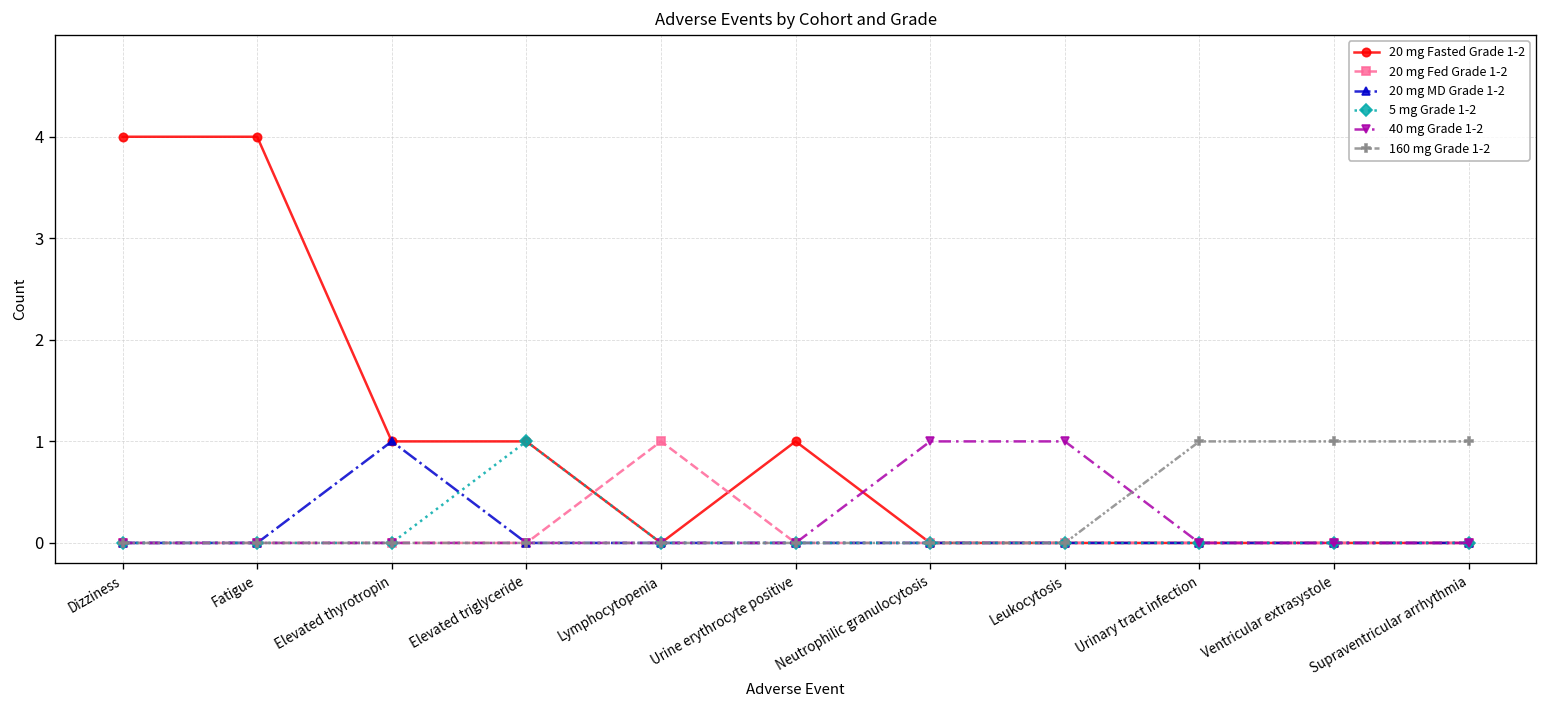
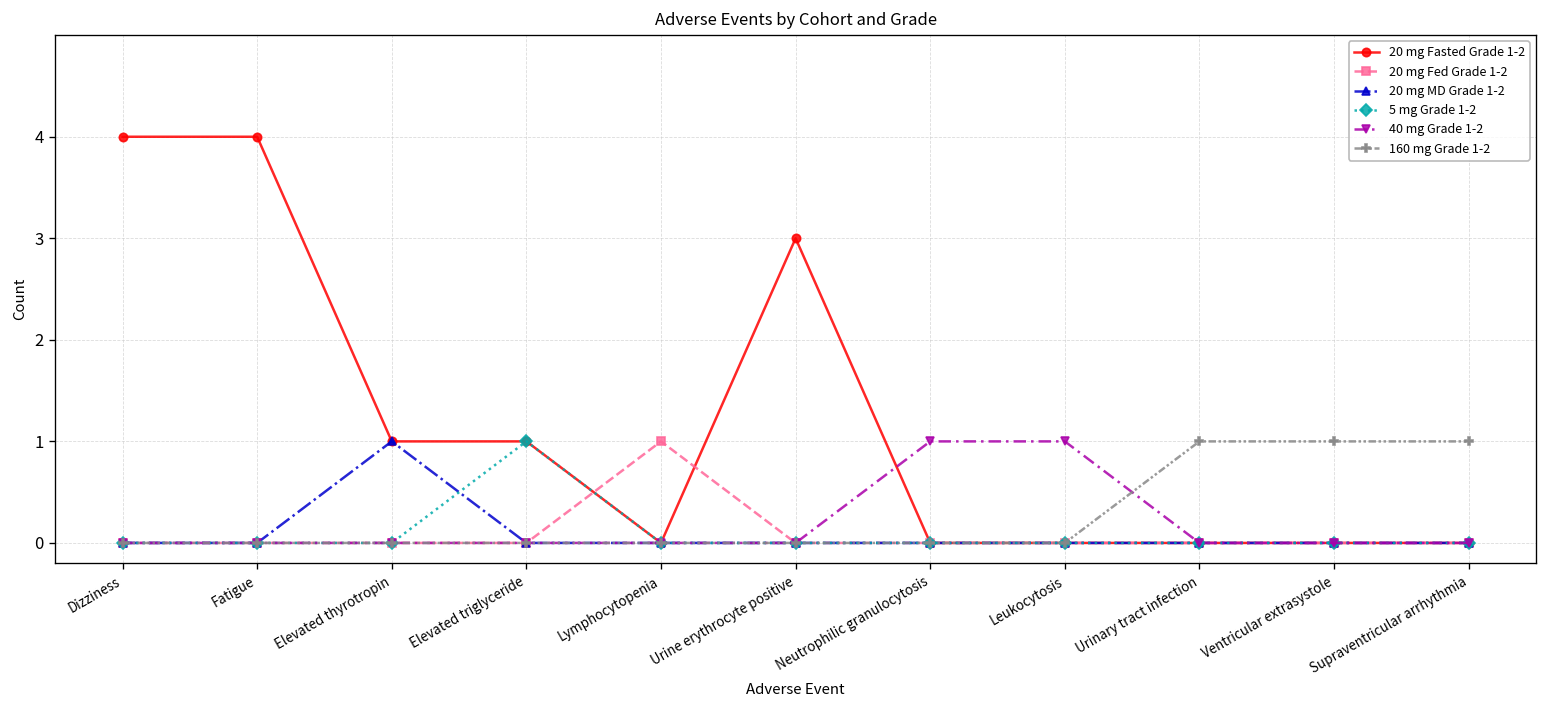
20 mg Fasted Grade 1-2, Urine erythrocyte positive: 1 -> 3
